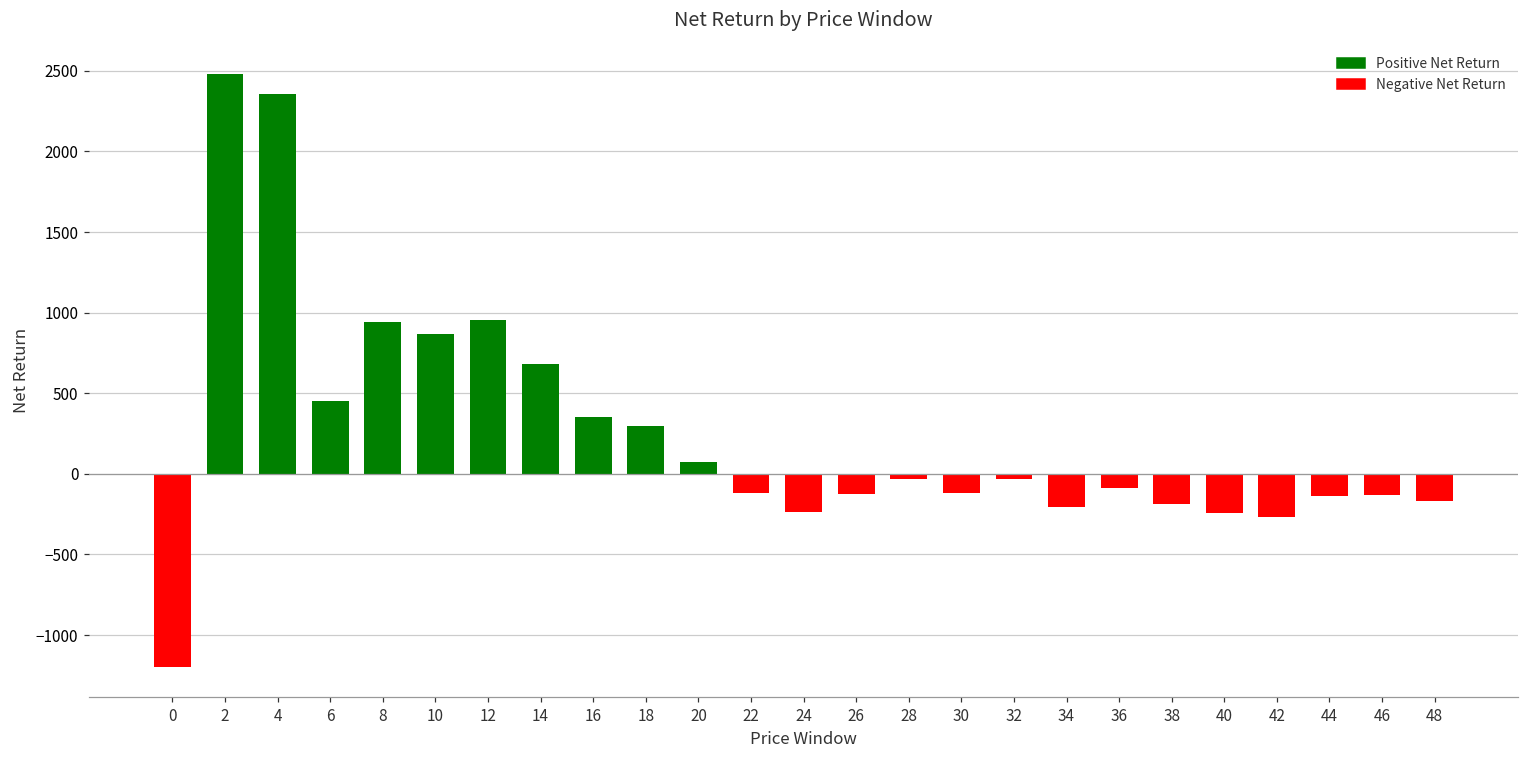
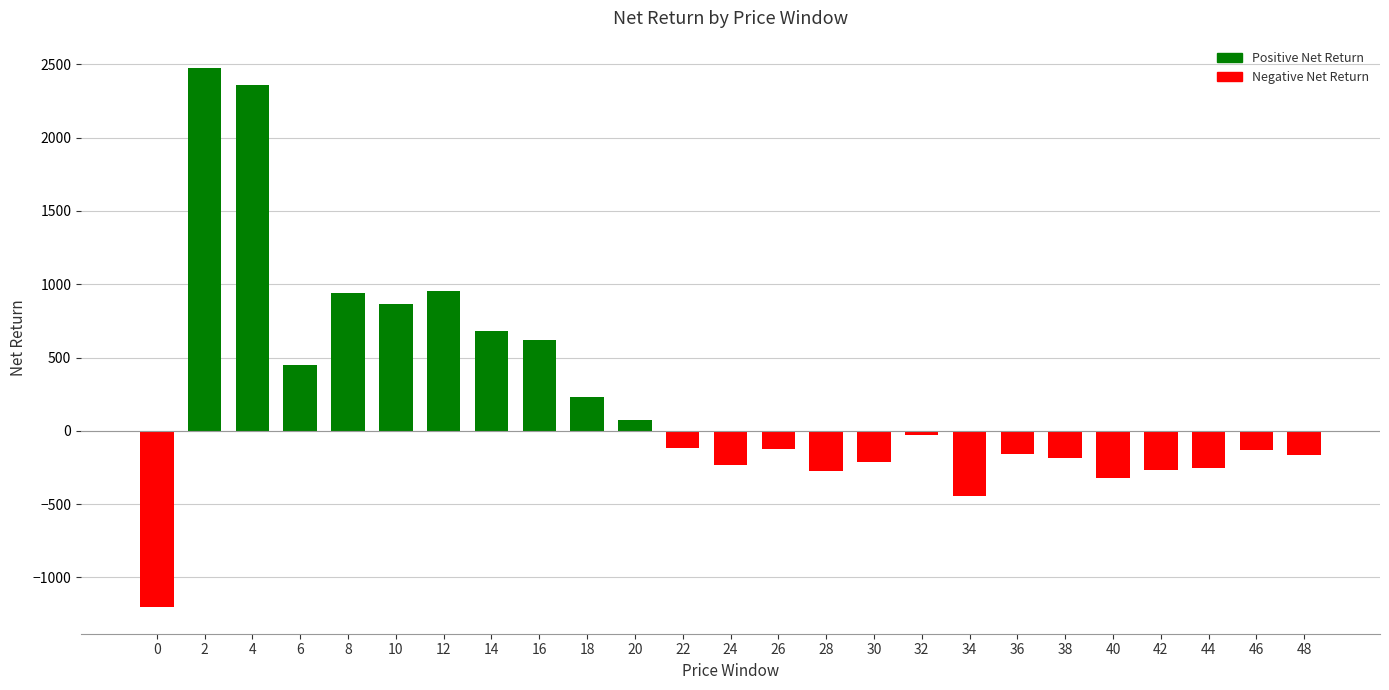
16: 350 -> 620
18: 290 -> 230
28: -30 -> -270
30: -120 -> -210
34: -200 -> -450
36: -90 -> -160
40: -240 -> -320
44: -140 -> -260
